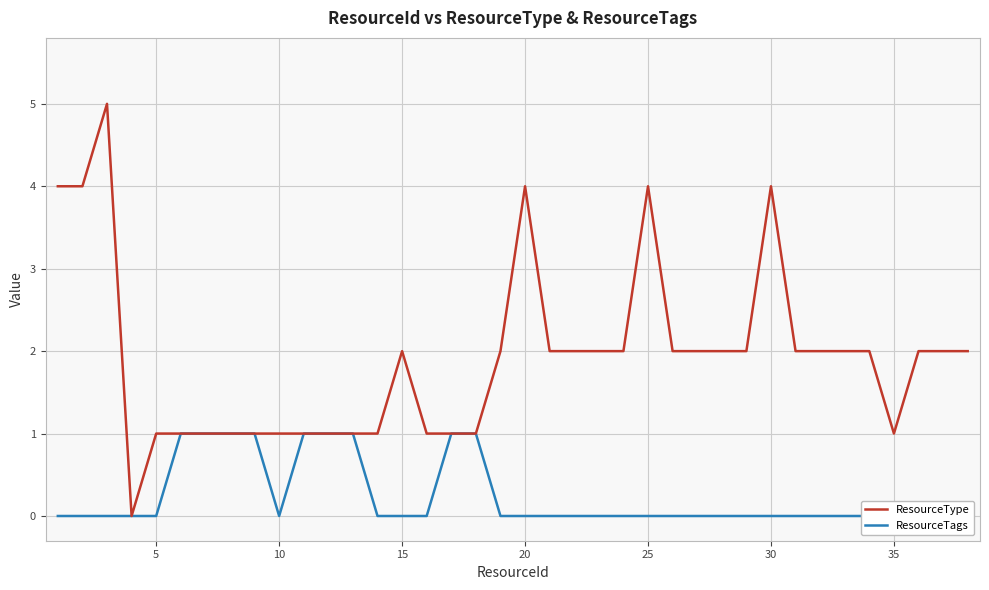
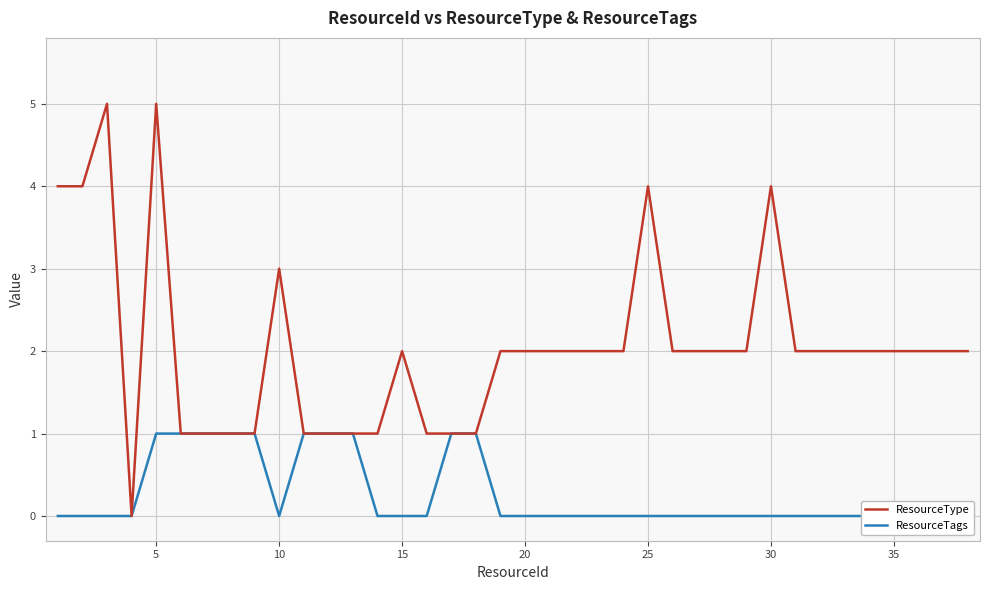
ResourceType, 5: 1 -> 5
ResourceTags, 5: 0 -> 1
ResourceType, 10: 1 -> 3
ResourceType, 20: 4 -> 2
ResourceType, 35: 1 -> 2
